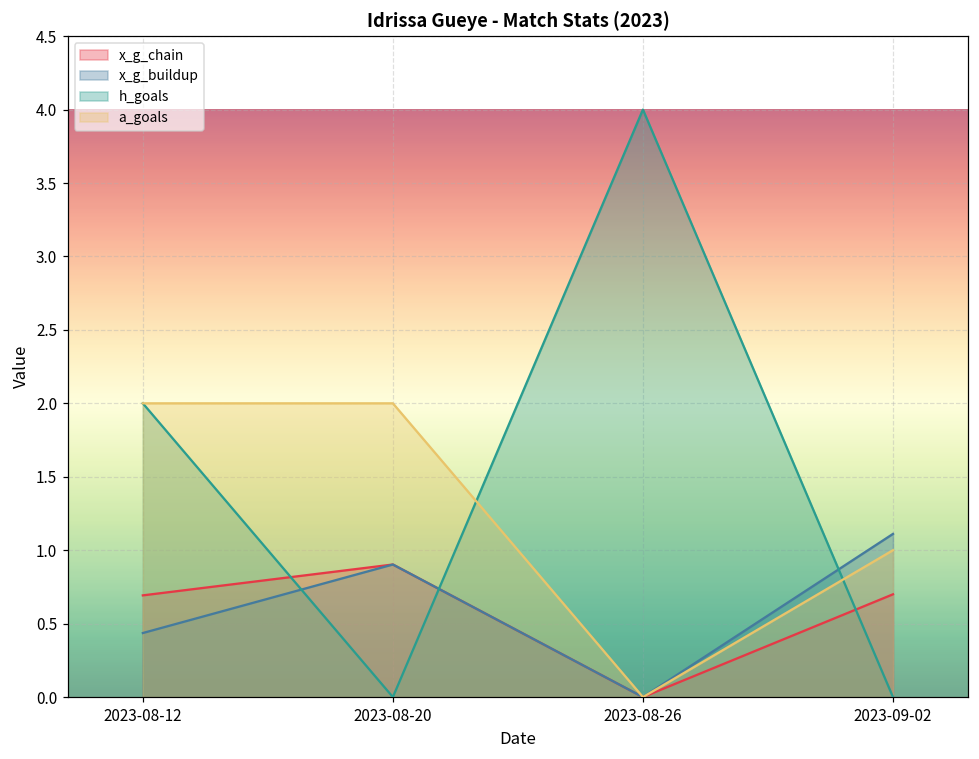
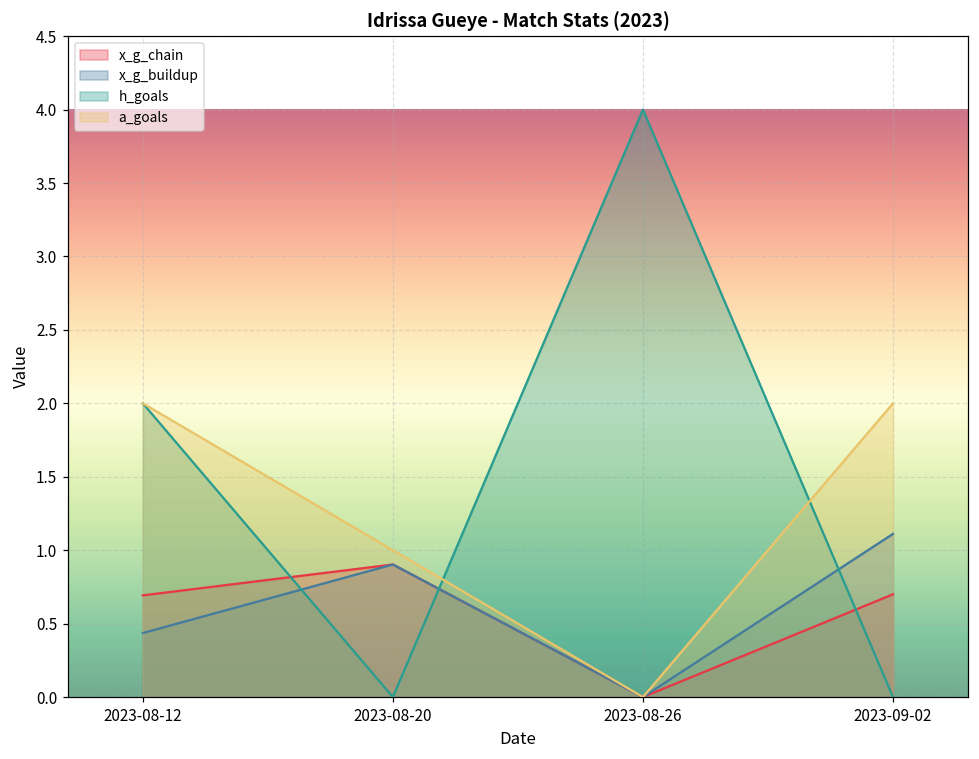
a_goals, 2023-08-20: 2 -> 1
a_goals, 2023-09-02: 1 -> 2
